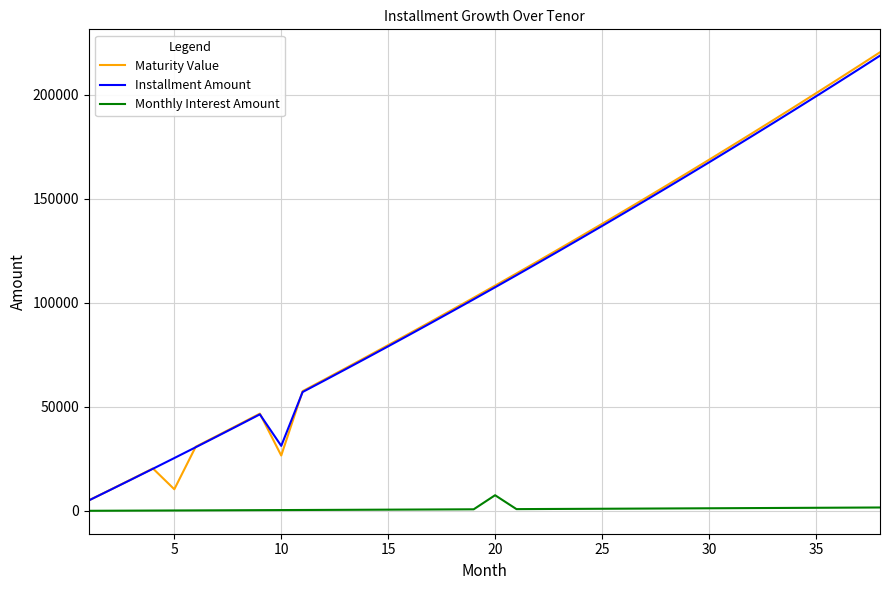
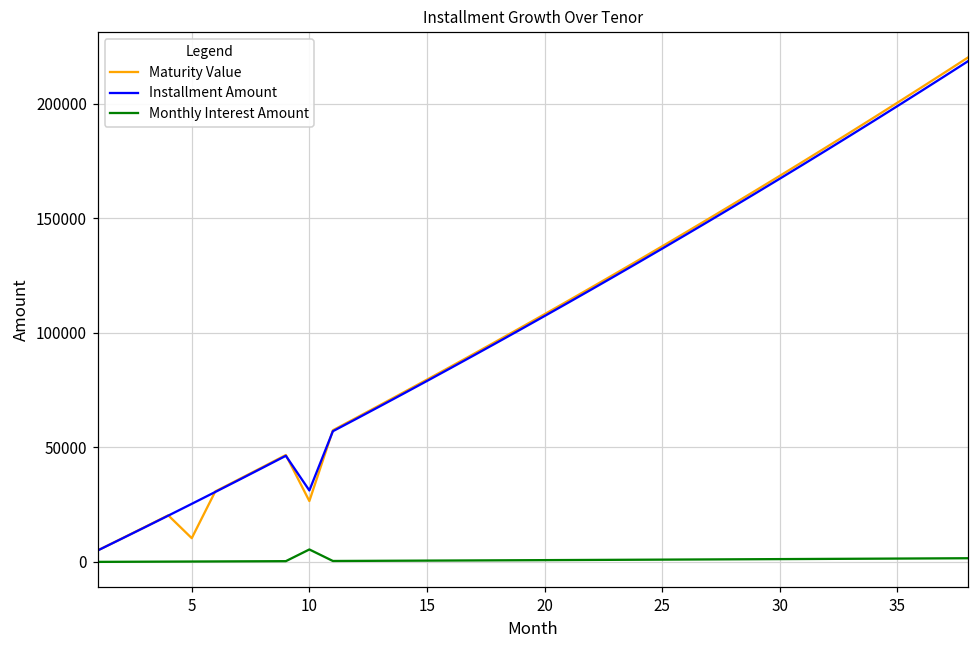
Monthly Interest Amount, 10: 0 -> 5000
Monthly Interest Amount, 20: 8000 -> 1000
